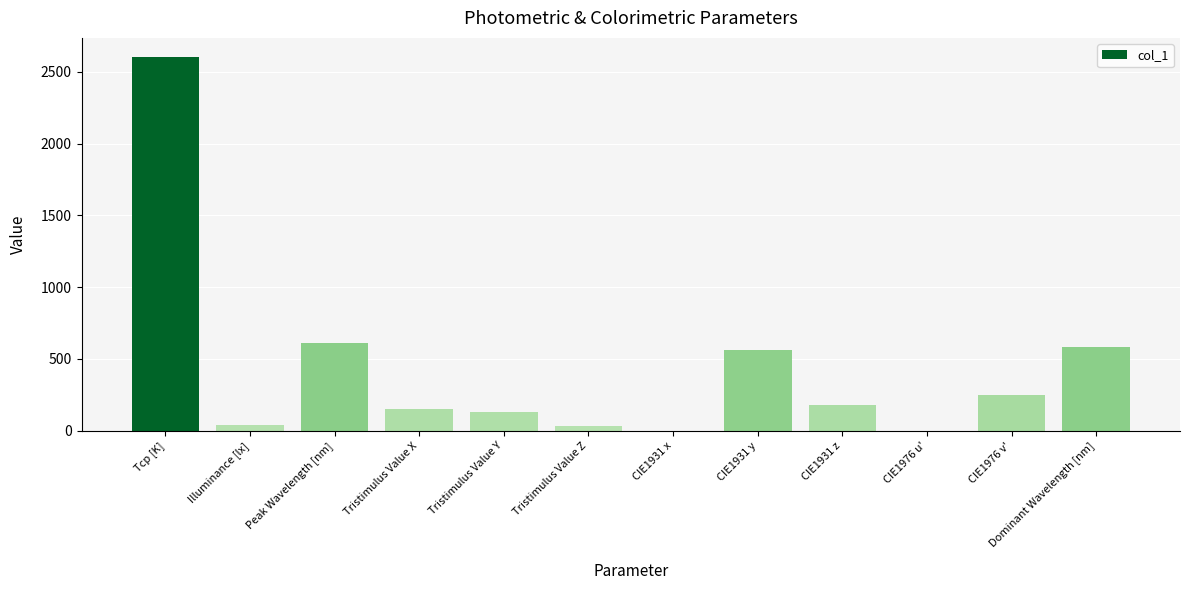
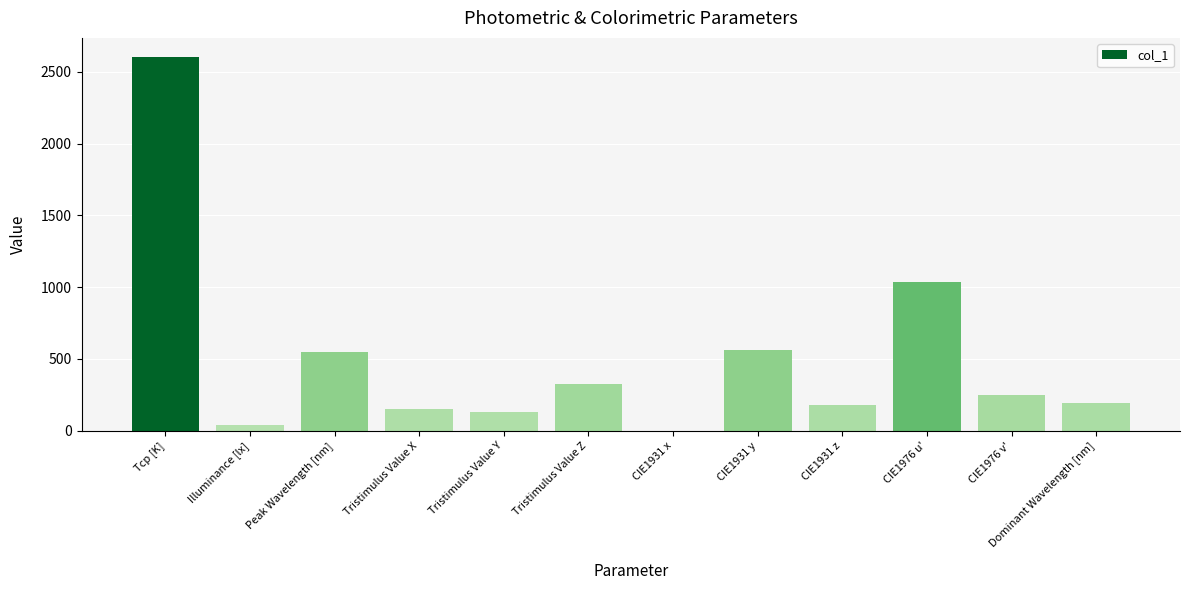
Peak Wavelength [nm]: 610 -> 550
Tristimulus Value Z: 30 -> 330
CIE1976 u': 0 -> 1040
Dominant Wavelength [nm]: 580 -> 190
